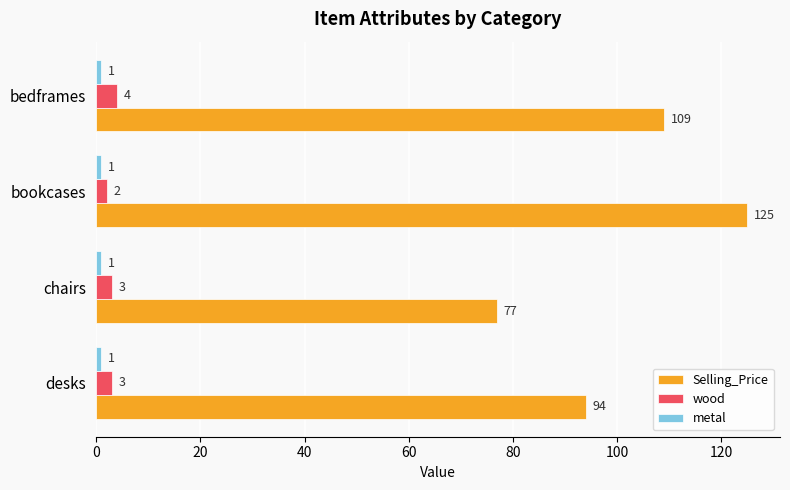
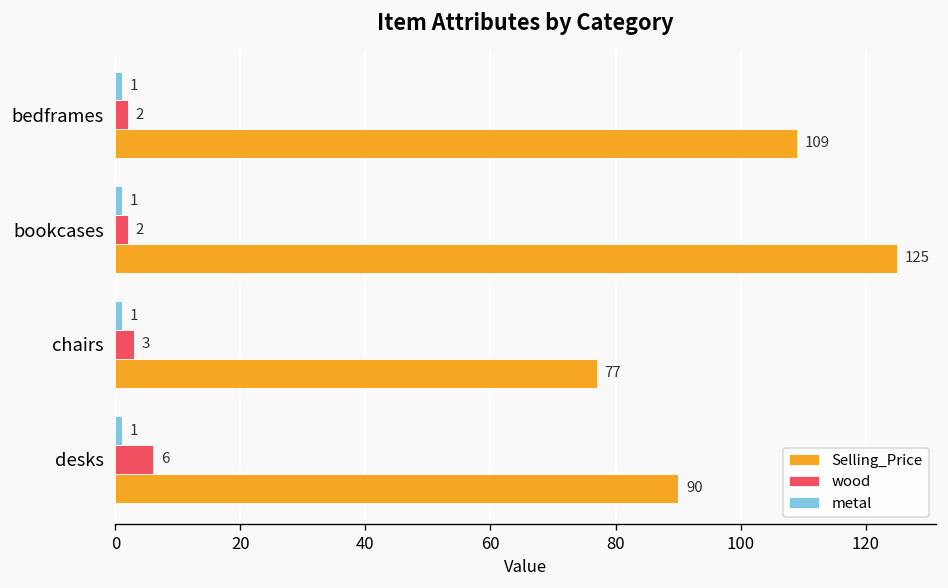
wood, bedframes: 4 -> 2
wood, desks: 3 -> 6
Selling_Price, desks: 94 -> 90
